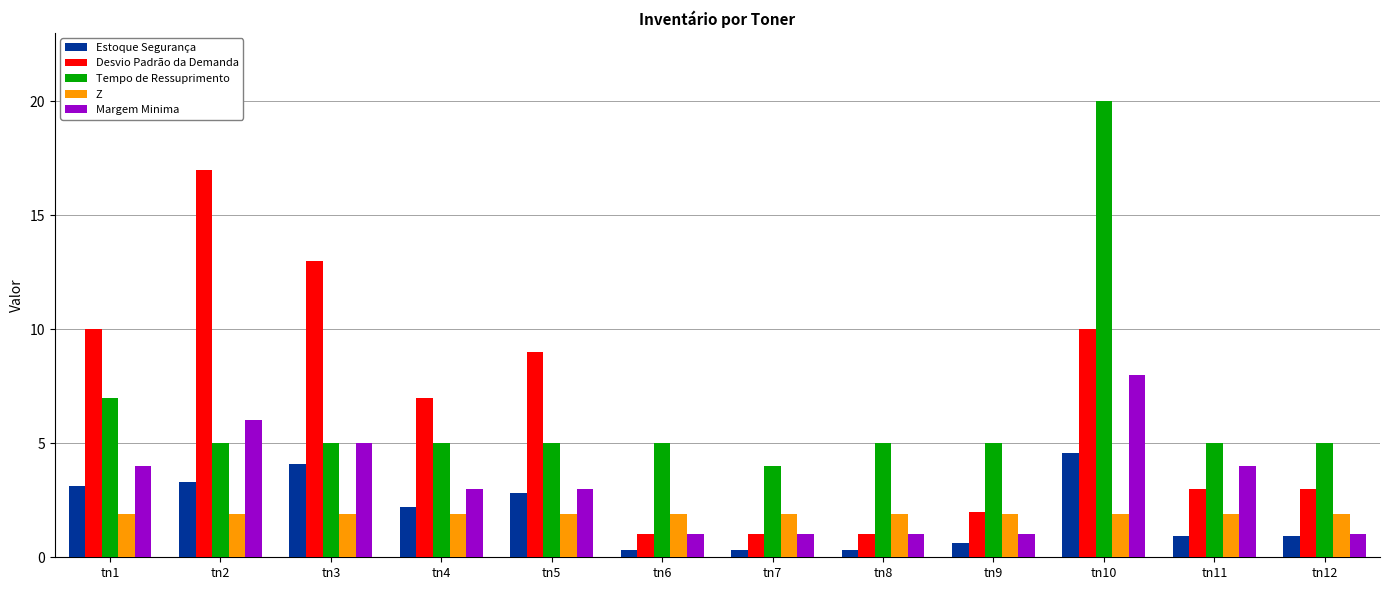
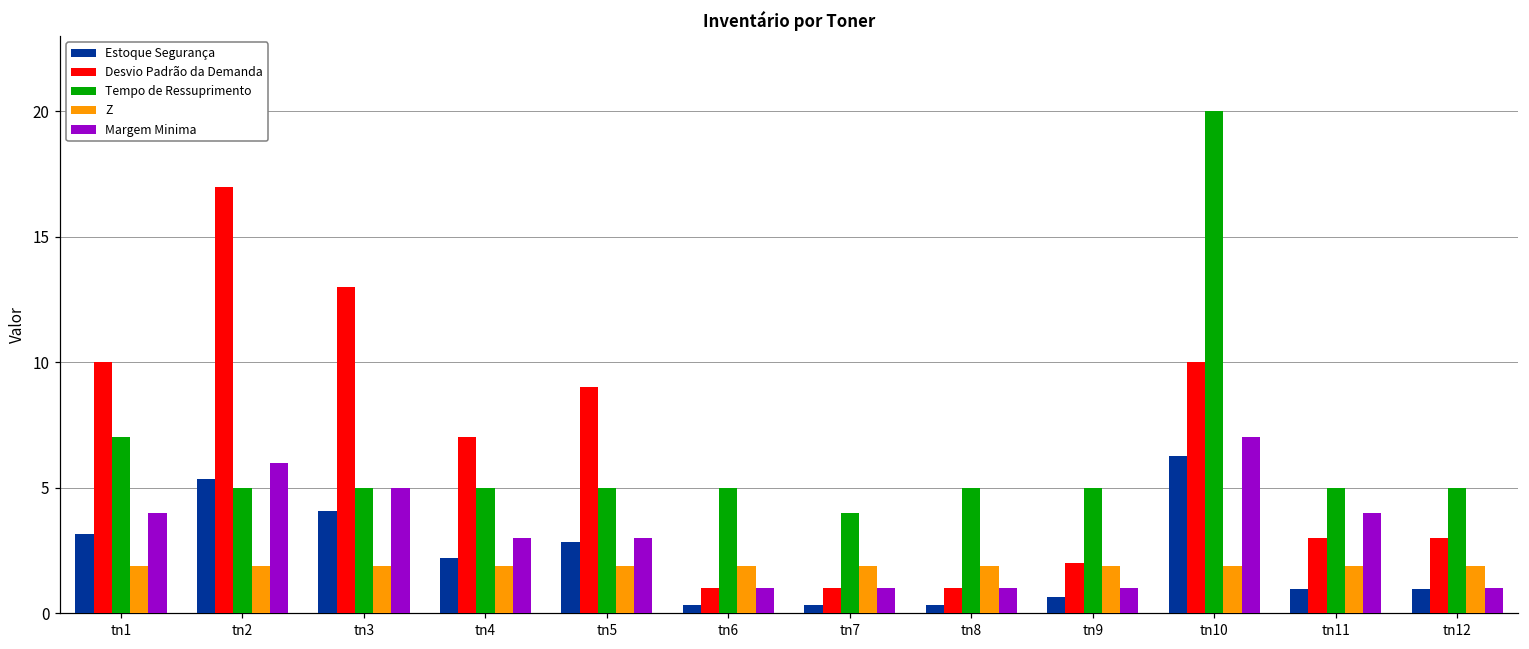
Estoque Segurança, tn2: 3.3 -> 5.3
Estoque Segurança, tn10: 4.6 -> 6.3
Margem Minima, tn10: 8 -> 7
